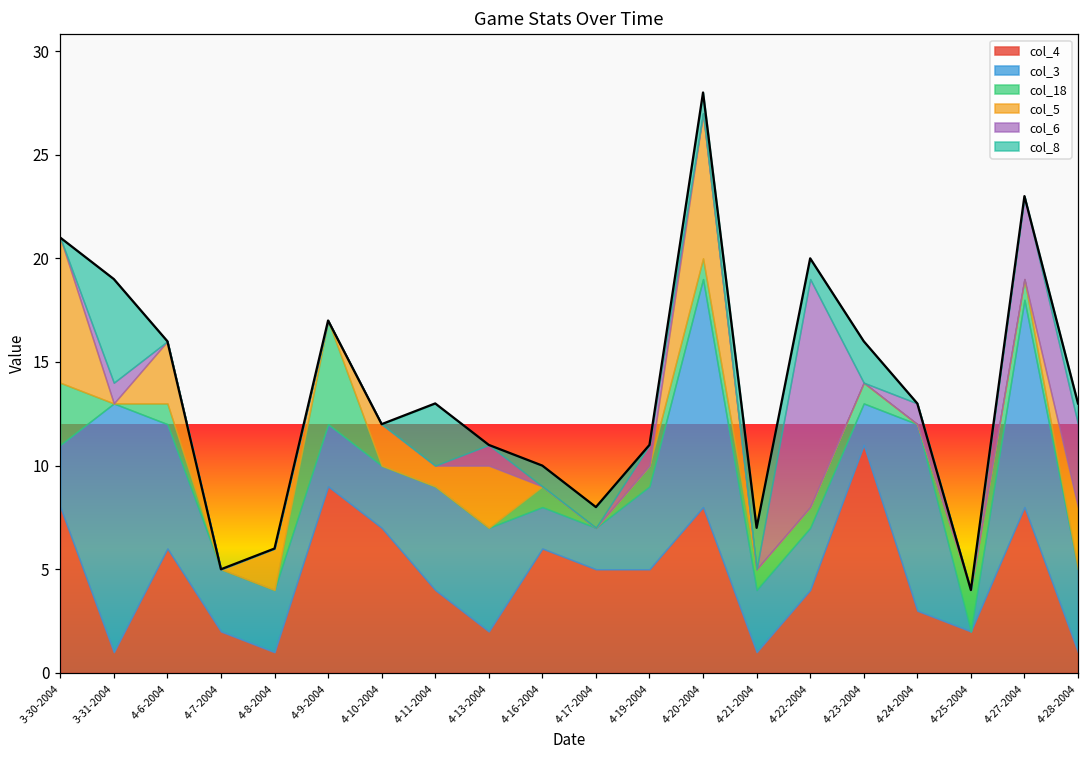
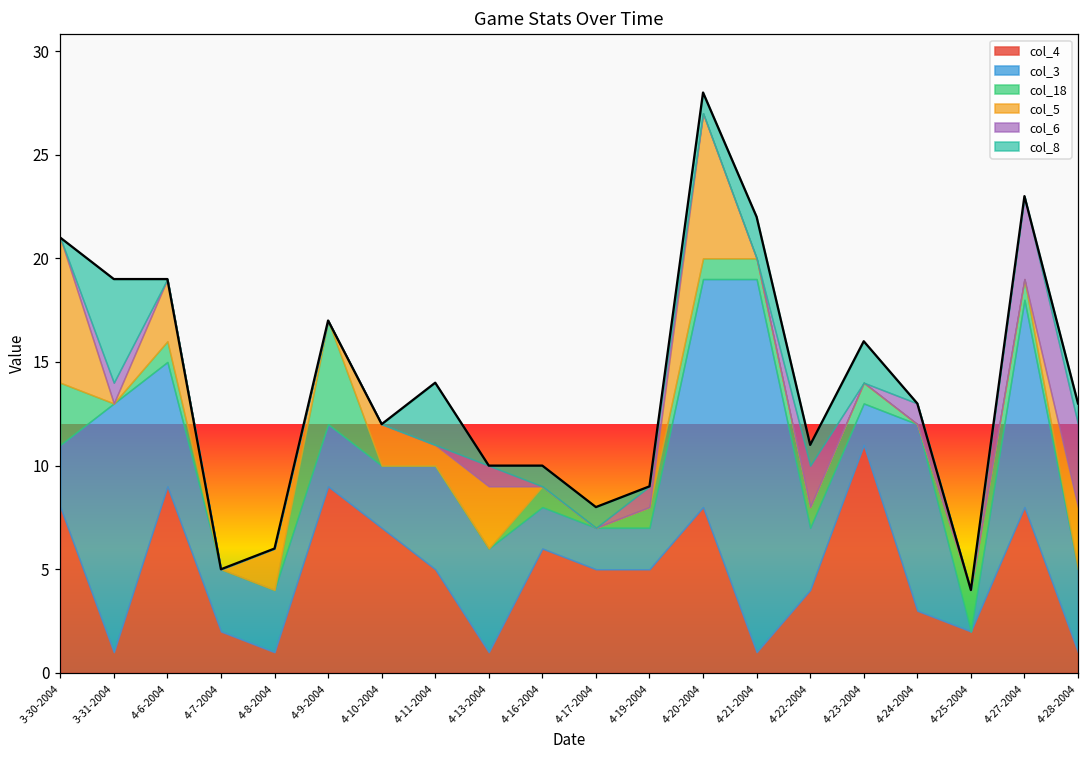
col_4, 4-6-2004: 6 -> 9
col_4, 4-11-2004: 4 -> 5
col_4, 4-13-2004: 2 -> 1
col_3, 4-19-2004: 4 -> 2
col_3, 4-21-2004: 3 -> 18
col_6, 4-22-2004: 11 -> 2
